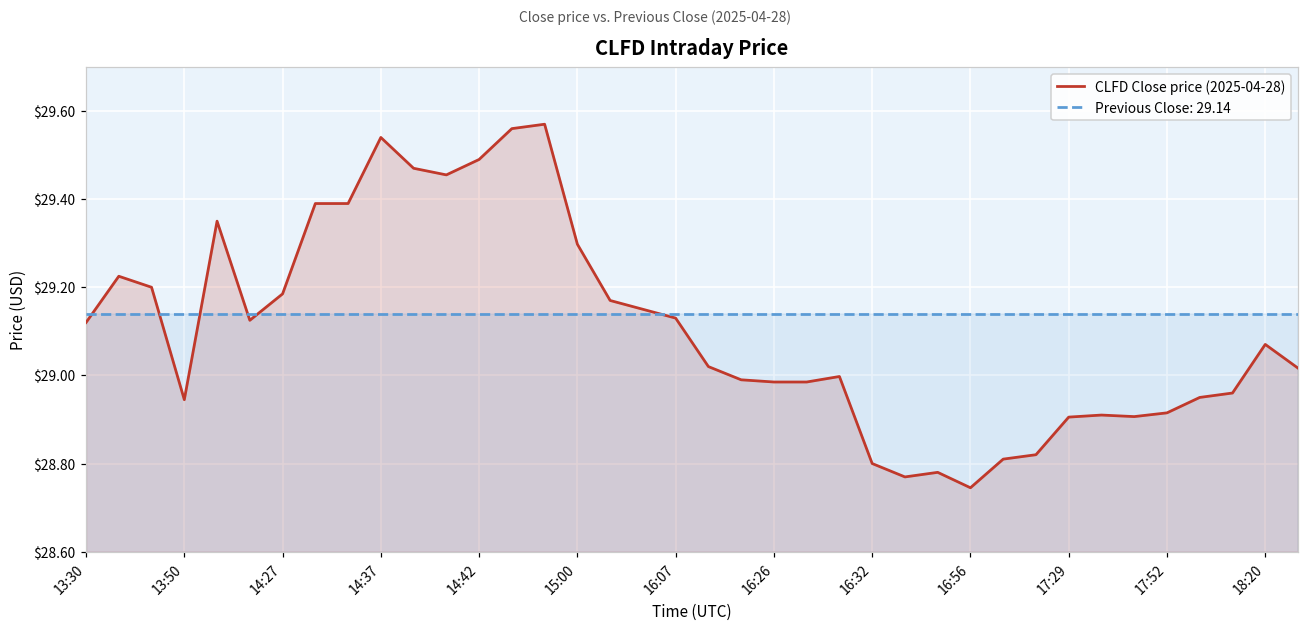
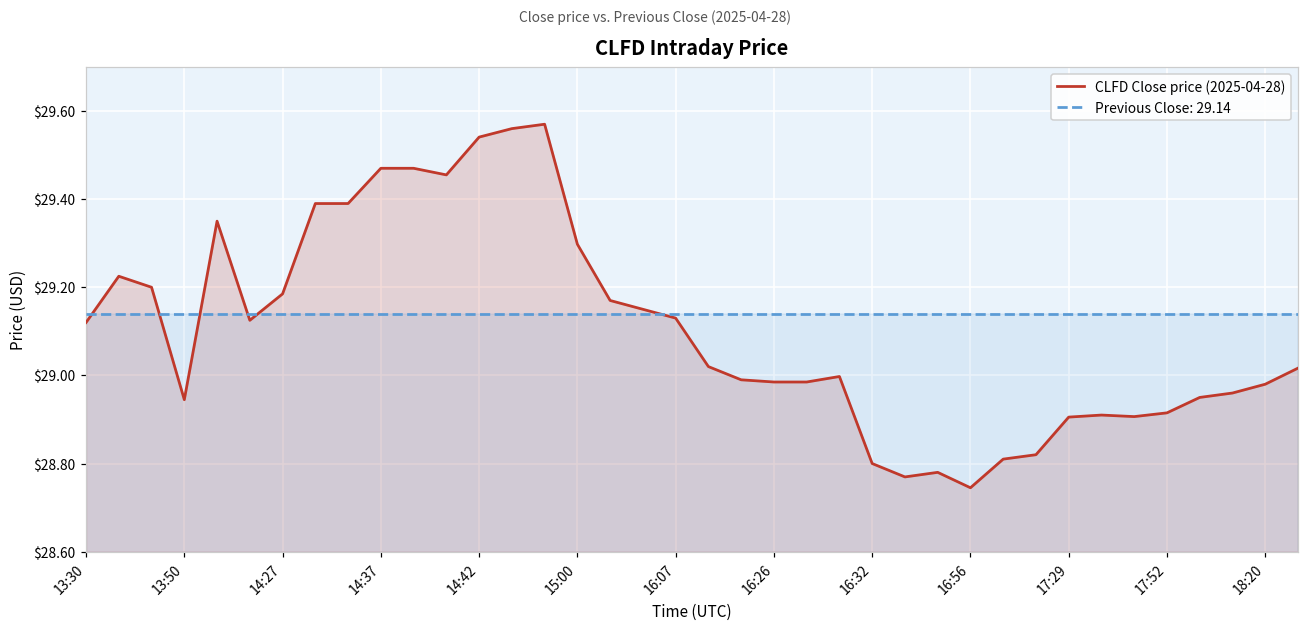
CLFD Close price (2025-04-28), 14:37: $29.54 -> $29.47
CLFD Close price (2025-04-28), 14:42: $29.49 -> $29.54
CLFD Close price (2025-04-28), 18:20: $29.07 -> $28.98
